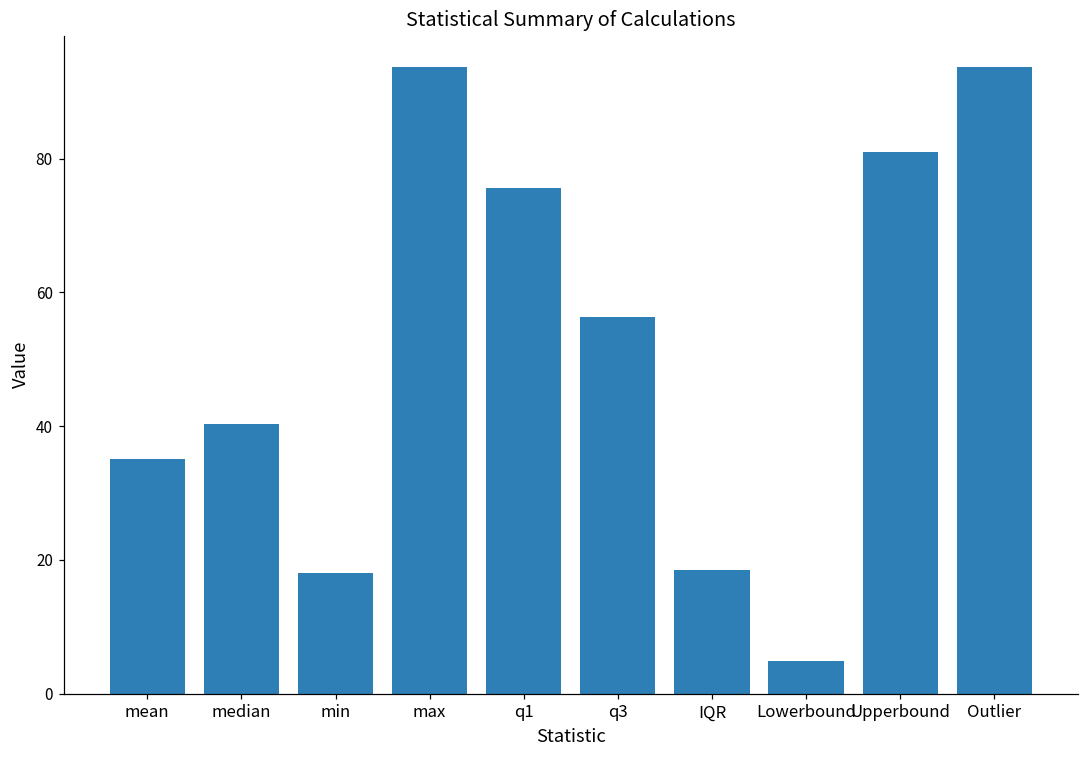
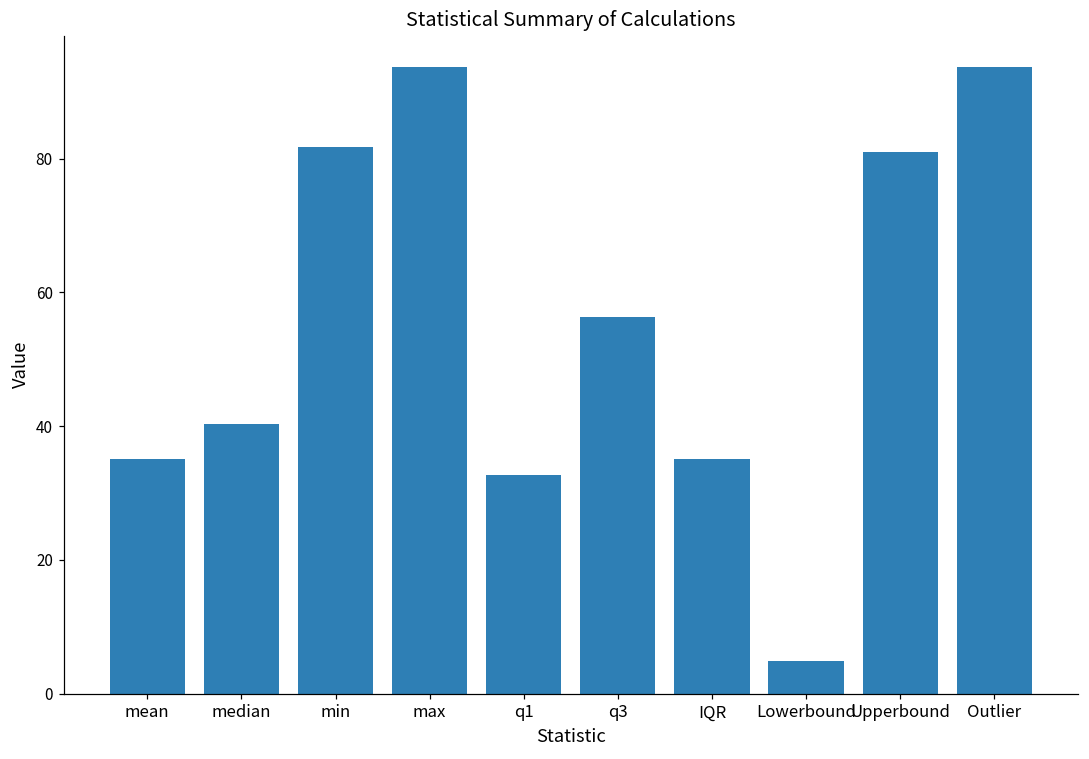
min: 18 -> 82
q1: 76 -> 33
IQR: 19 -> 35
